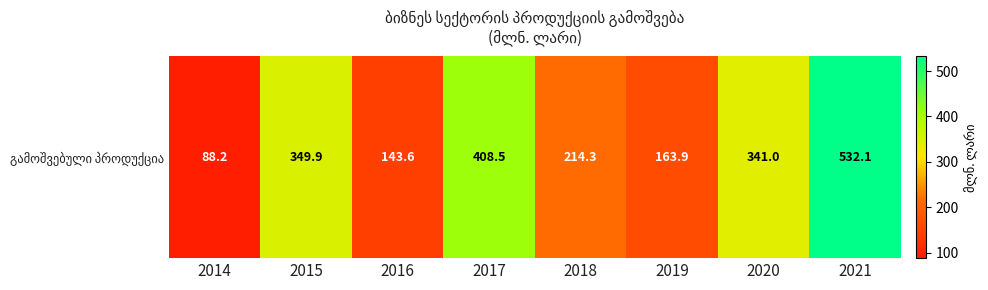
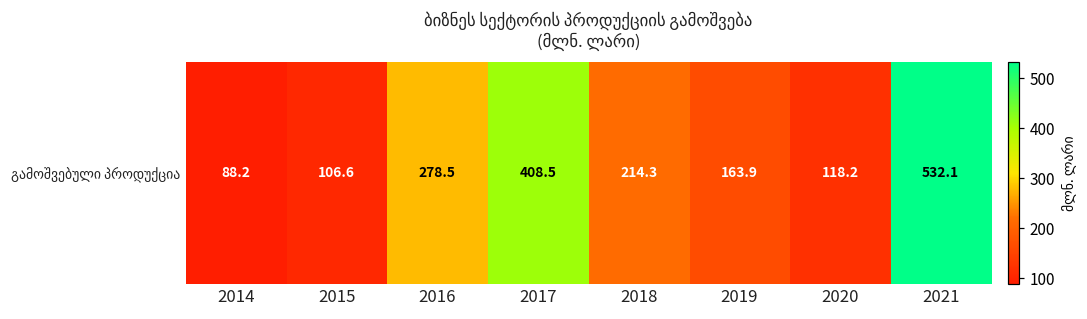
გამოშვებული პროდუქცია, 2015: 349.9 -> 106.6
გამოშვებული პროდუქცია, 2016: 143.6 -> 278.5
გამოშვებული პროდუქცია, 2020: 341.0 -> 118.2
